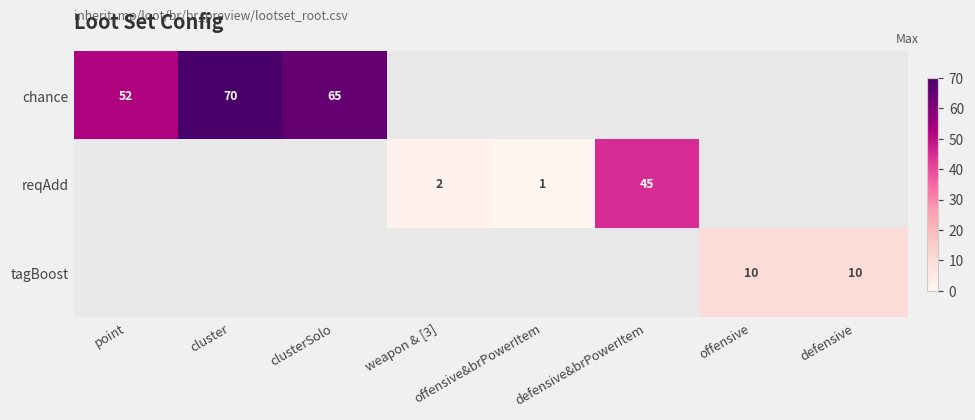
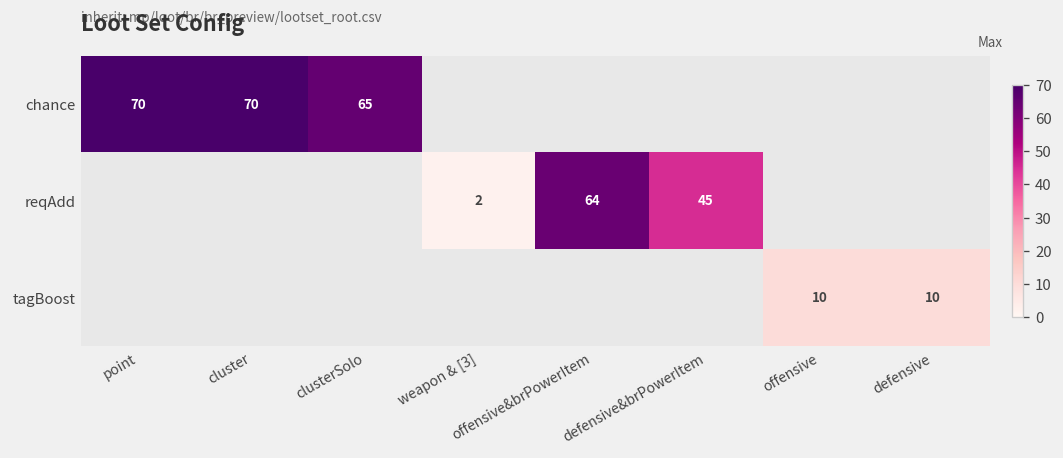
chance, point: 52 -> 70
reqAdd, offensive&brPowerItem: 1 -> 64
